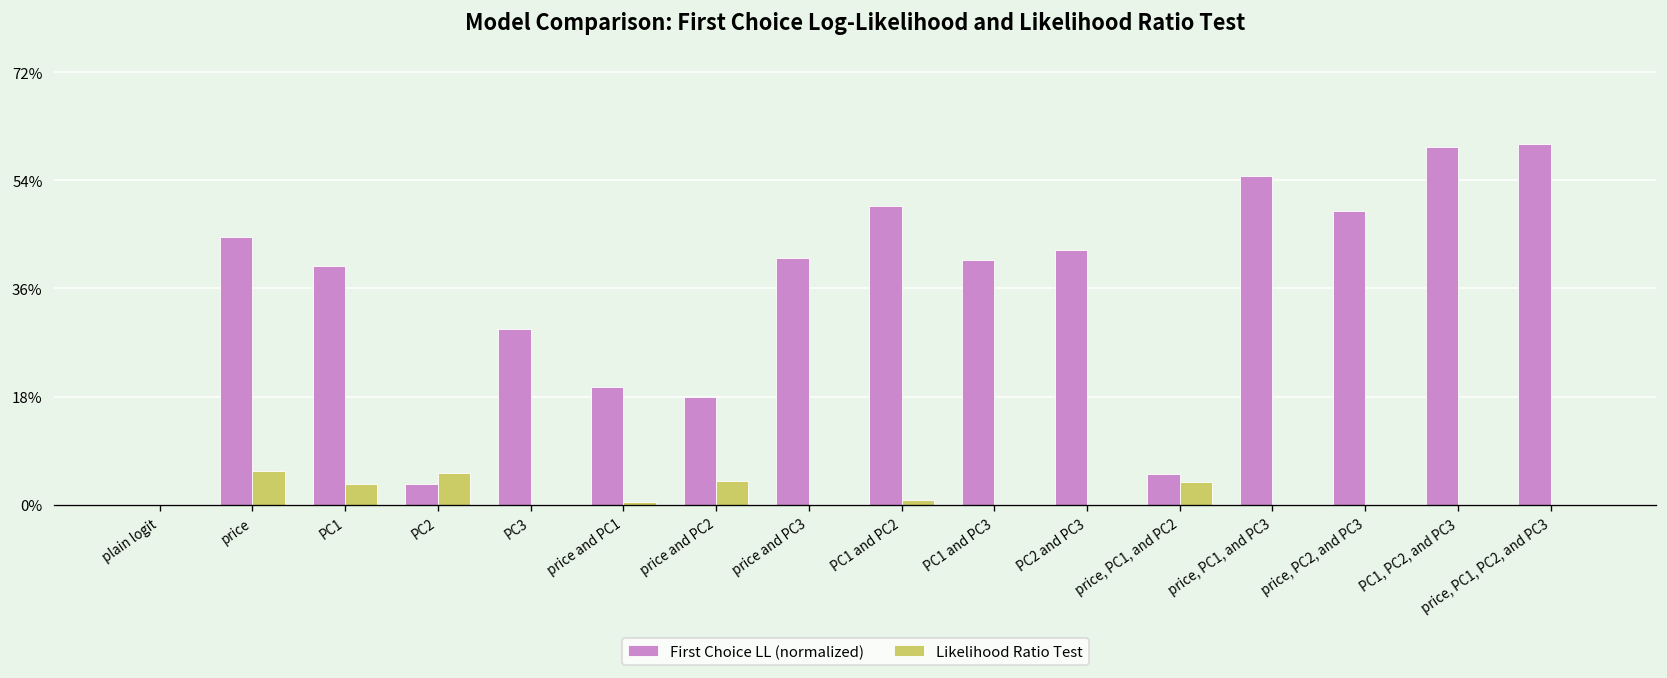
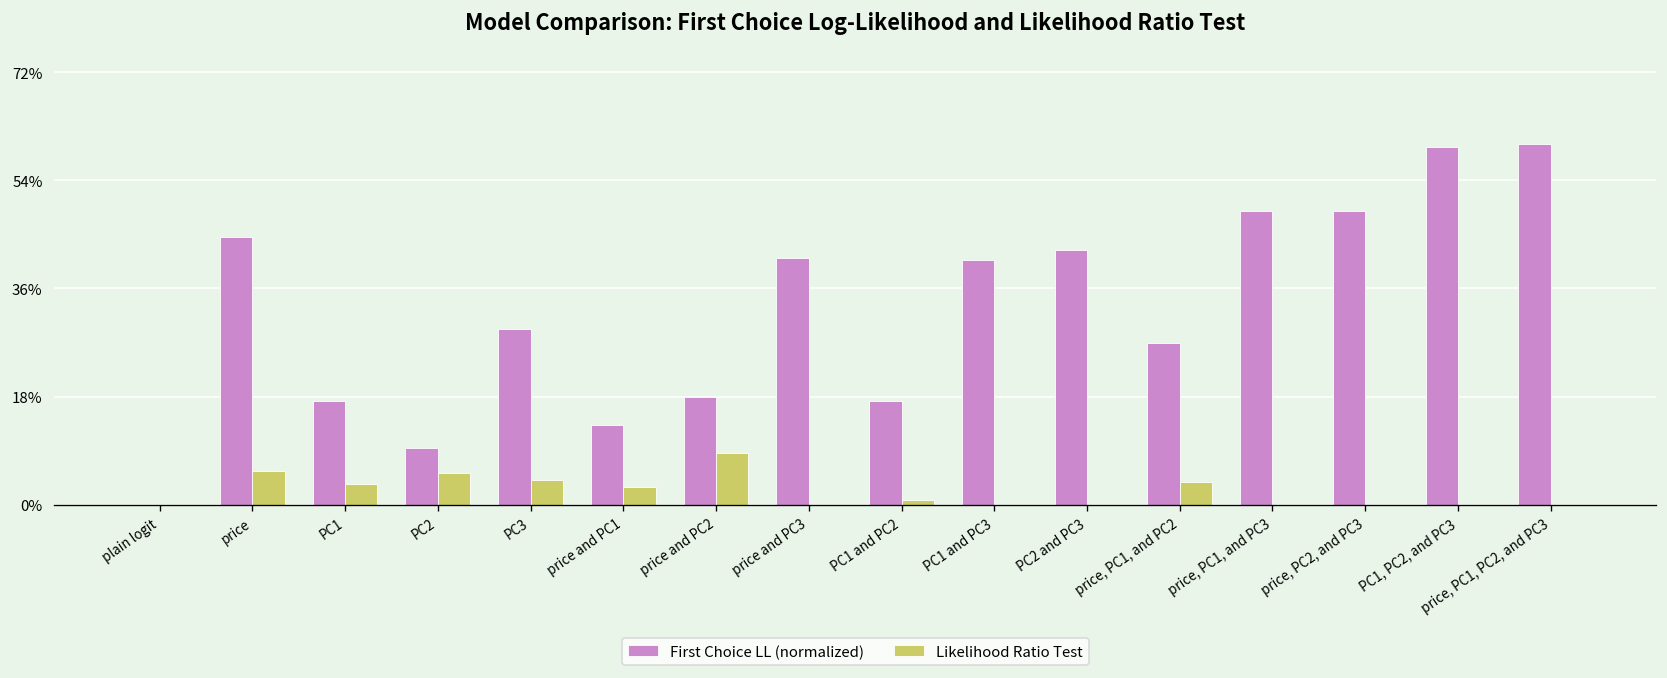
First Choice LL (normalized), PC1: 40% -> 17%
First Choice LL (normalized), PC2: 3% -> 9%
Likelihood Ratio Test, PC3: 0% -> 4%
First Choice LL (normalized), price and PC1: 20% -> 13%
Likelihood Ratio Test, price and PC1: 0% -> 3%
Likelihood Ratio Test, price and PC2: 4% -> 9%
First Choice LL (normalized), PC1 and PC2: 50% -> 17%
First Choice LL (normalized), price, PC1, and PC2: 5% -> 27%
First Choice LL (normalized), price, PC1, and PC3: 55% -> 49%
